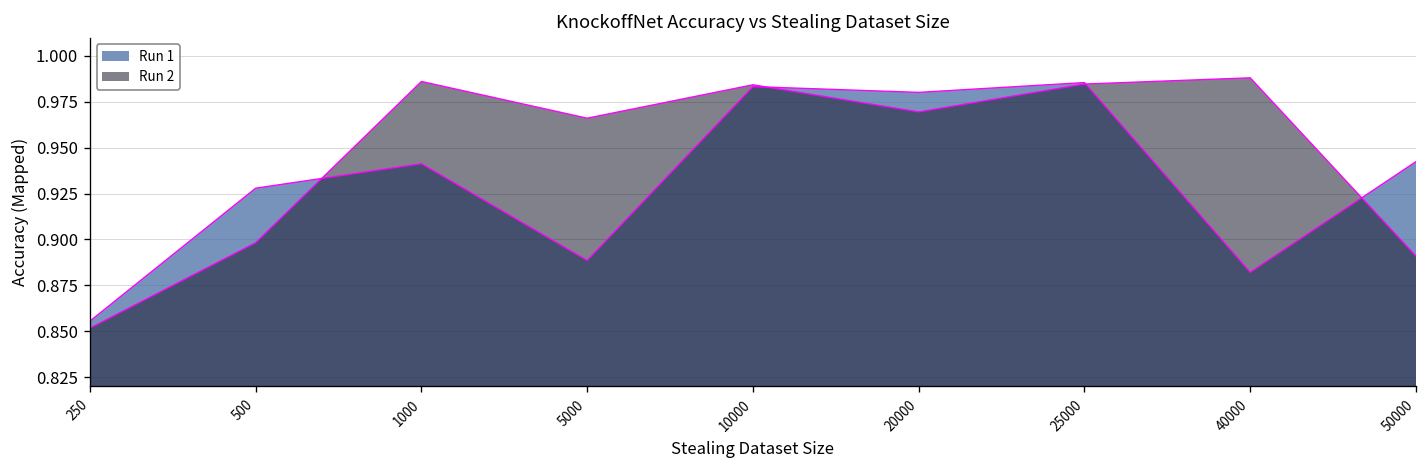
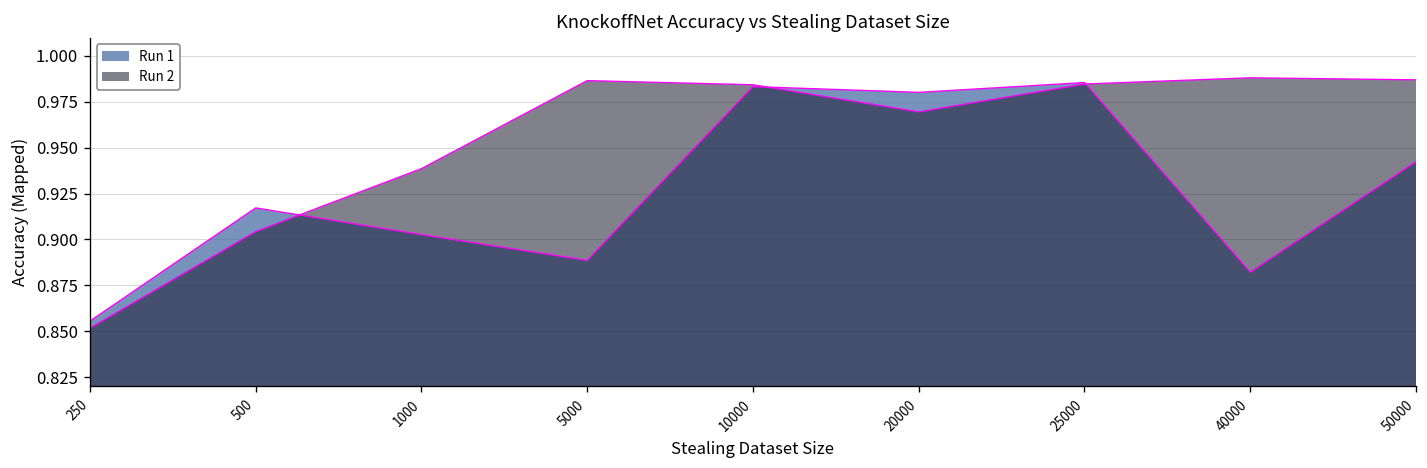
Run 1, 500: 0.928 -> 0.917
Run 2, 500: 0.898 -> 0.904
Run 1, 1000: 0.941 -> 0.903
Run 2, 1000: 0.986 -> 0.939
Run 2, 5000: 0.966 -> 0.987
Run 2, 50000: 0.891 -> 0.987
